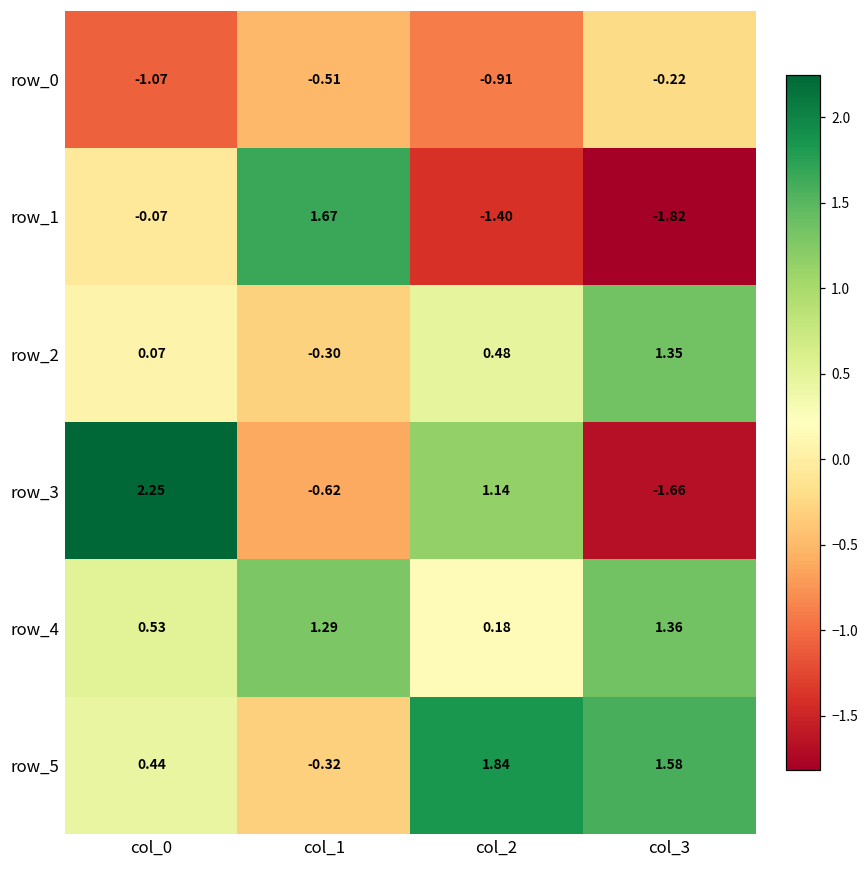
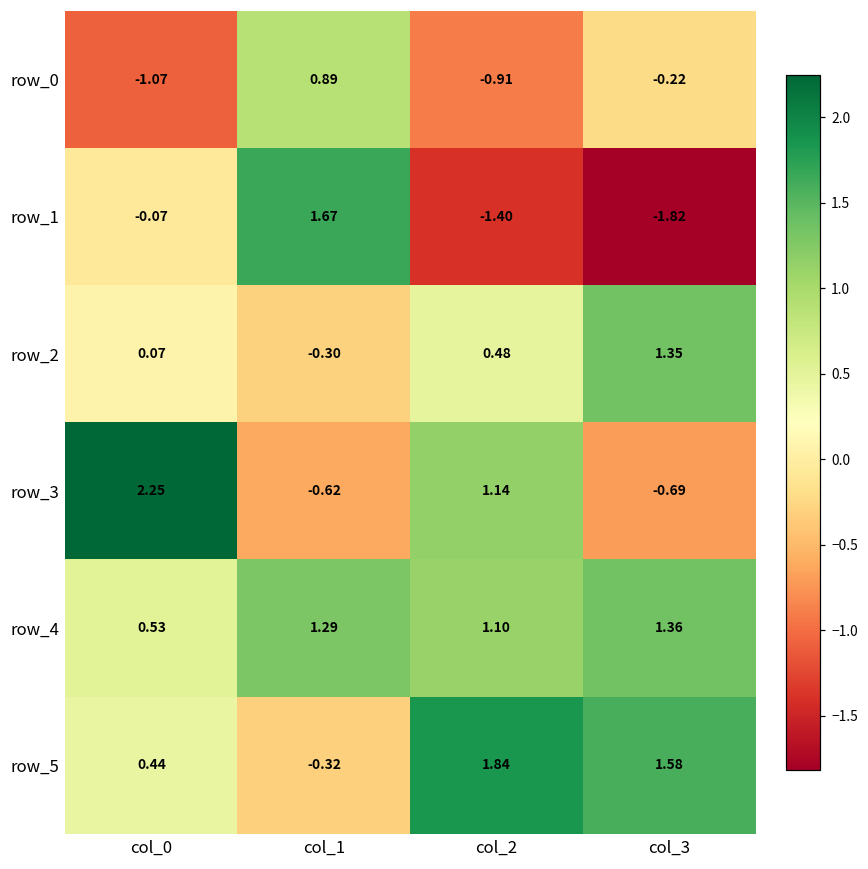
row_0, col_1: -0.51 -> 0.89
row_3, col_3: -1.66 -> -0.69
row_4, col_2: 0.18 -> 1.10
